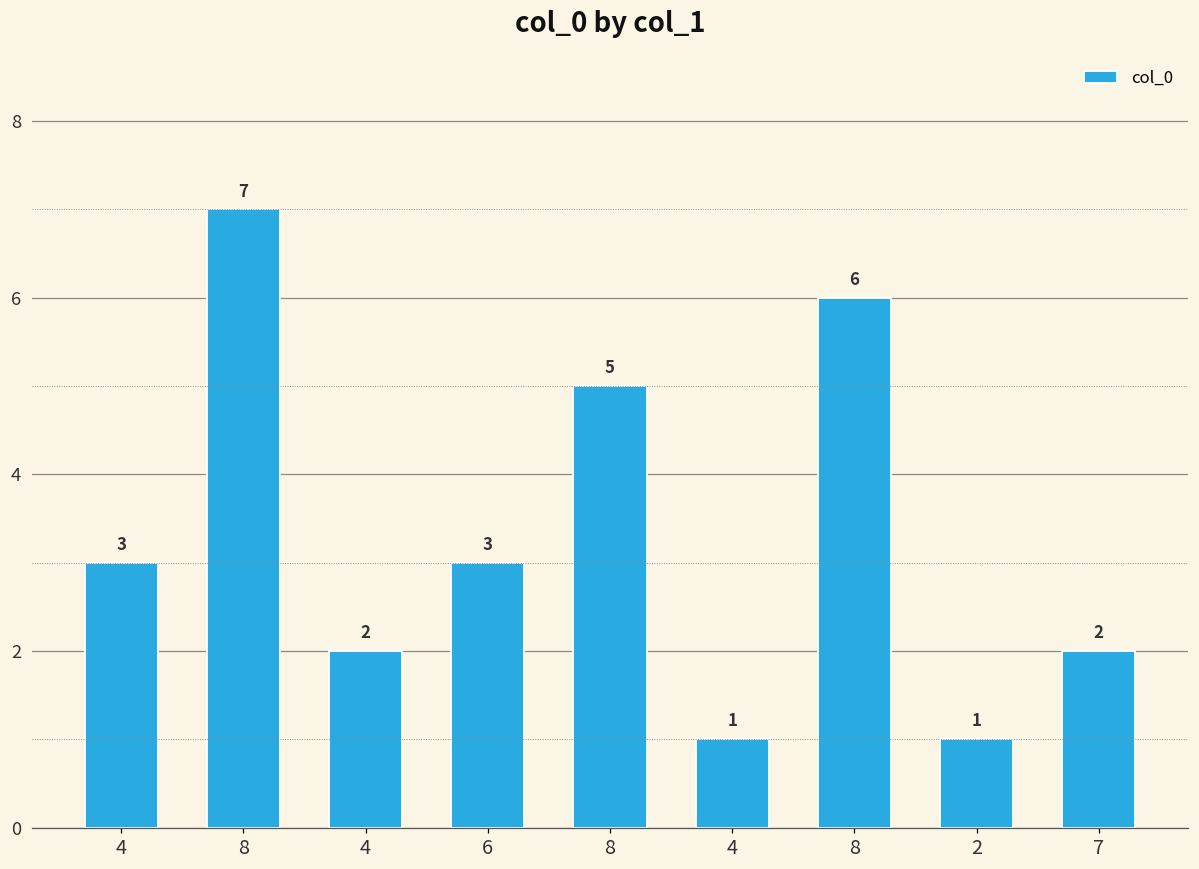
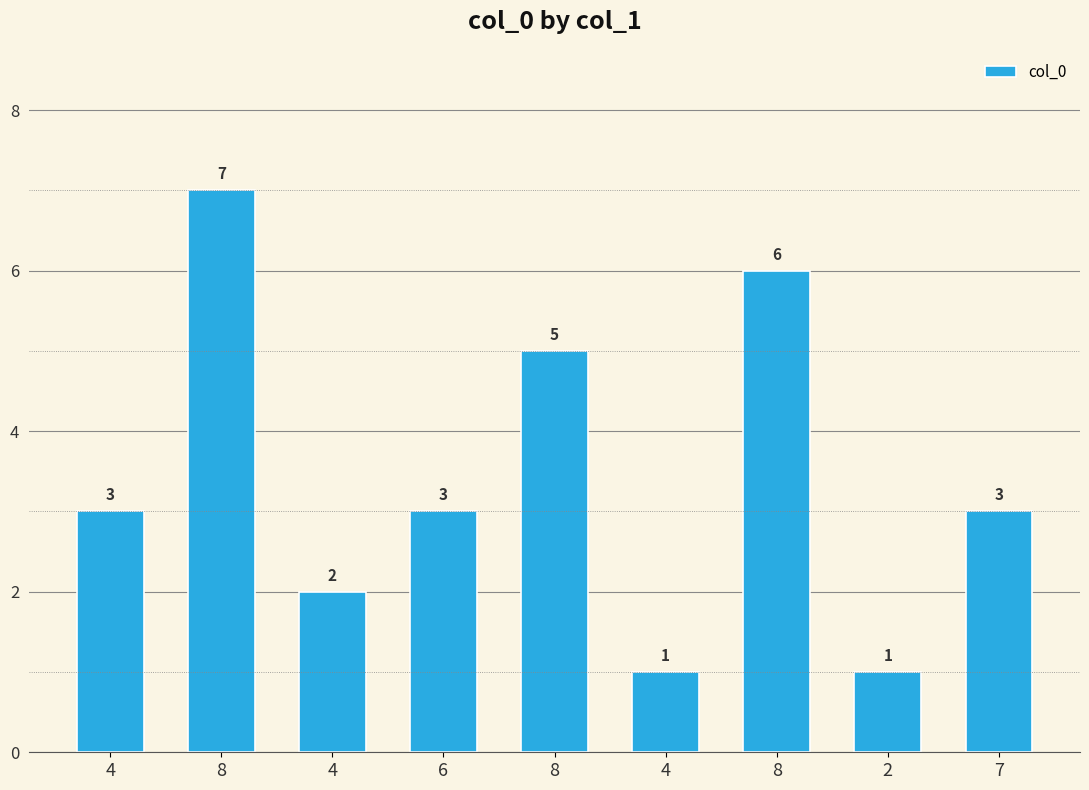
7: 2 -> 3
